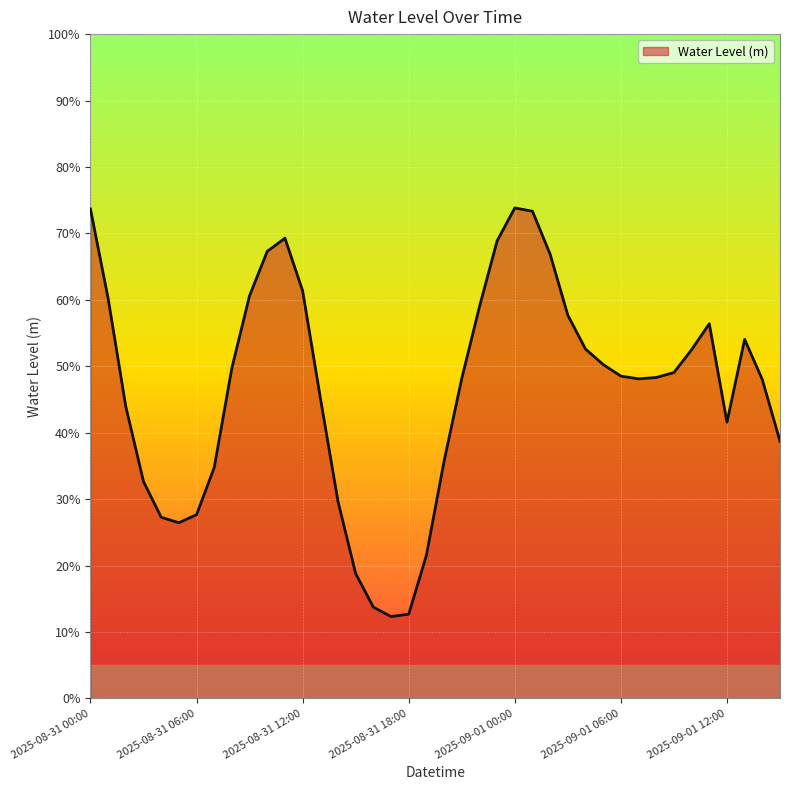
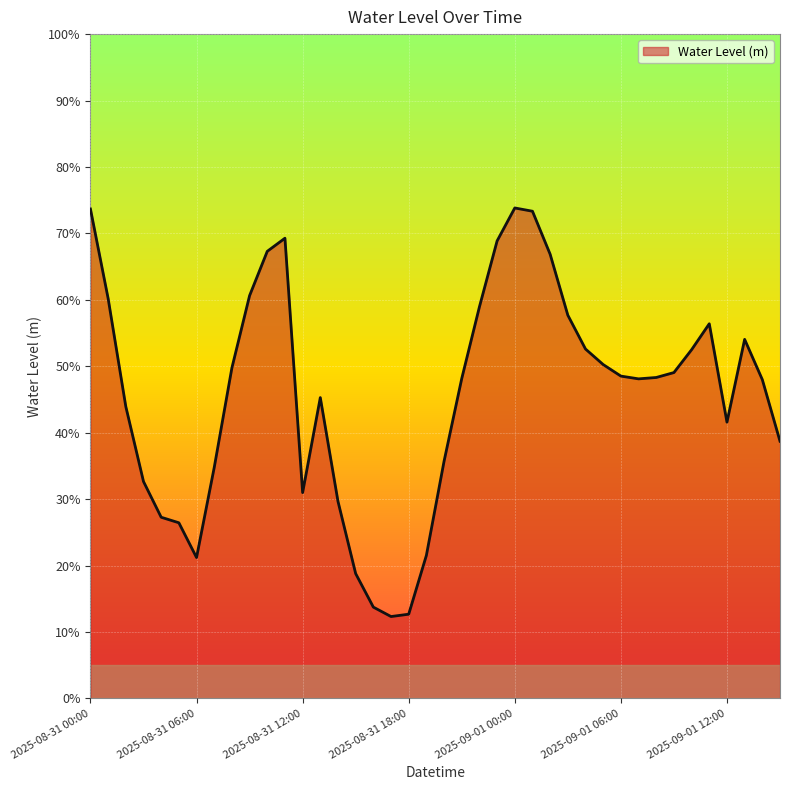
2025-08-31 06:00: 28% -> 21%
2025-08-31 12:00: 61% -> 31%
